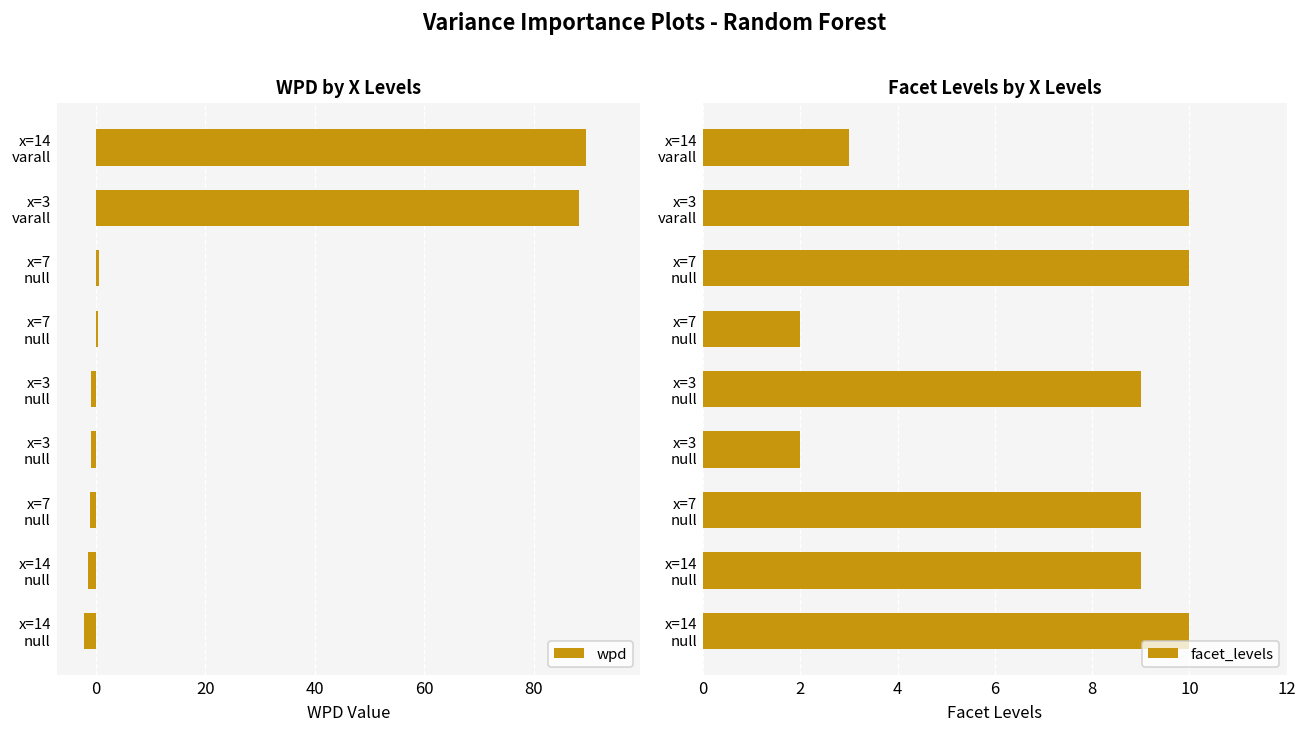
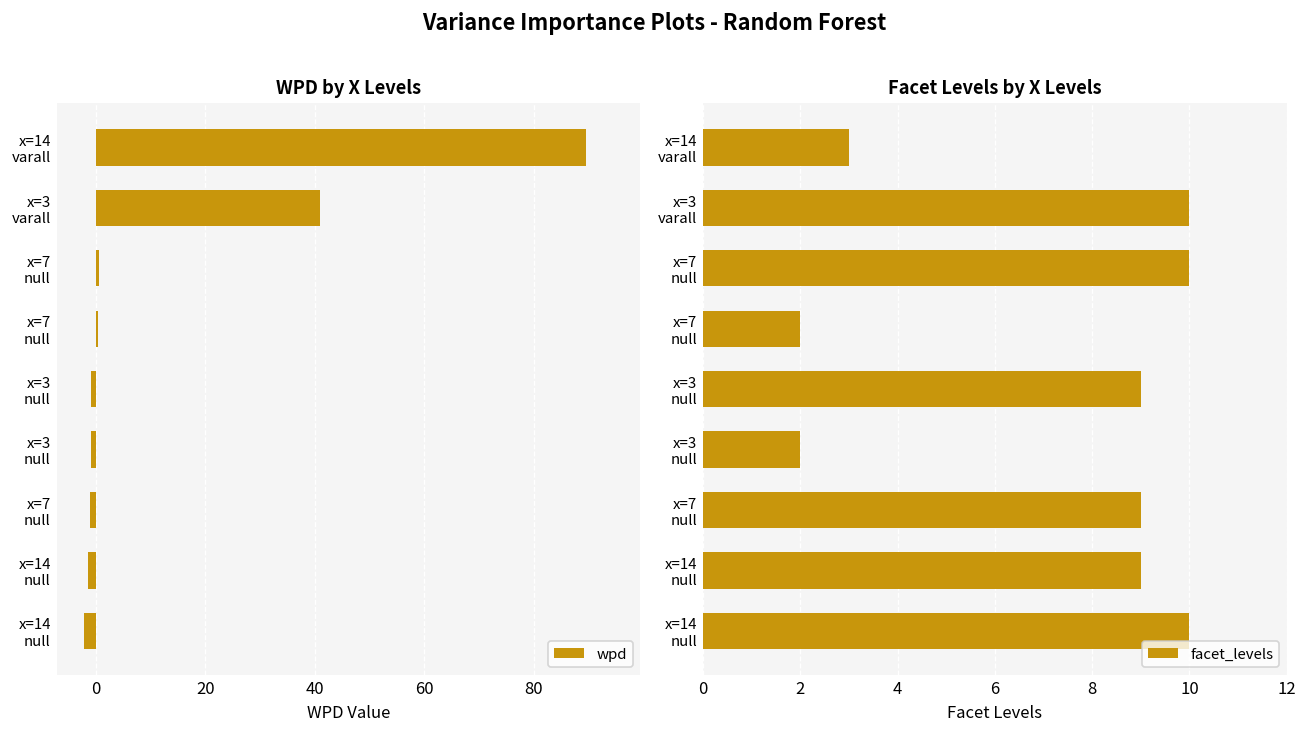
WPD by X Levels, x=3 varall: 88 -> 41
